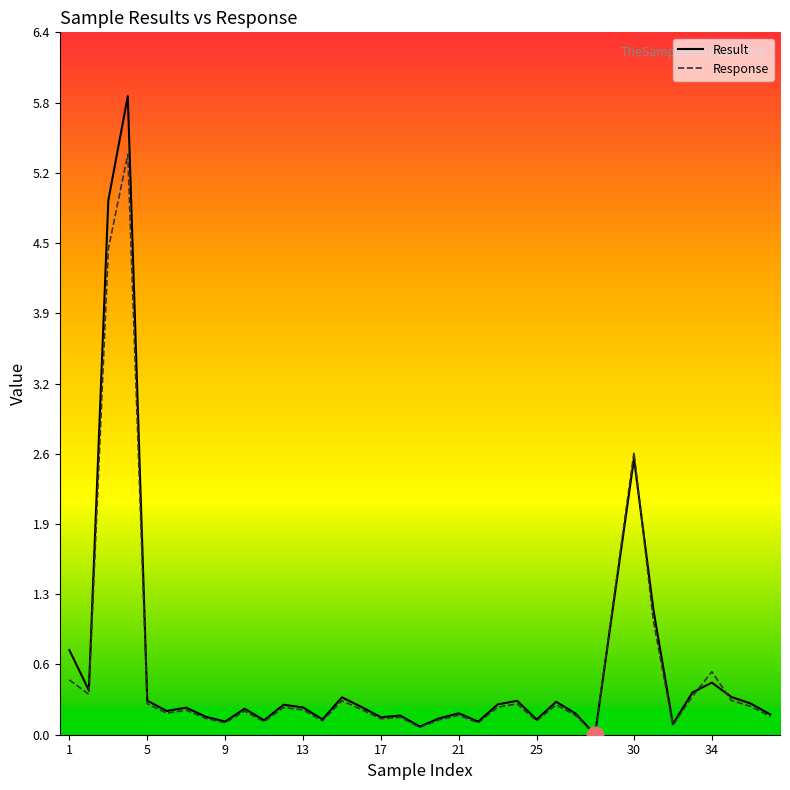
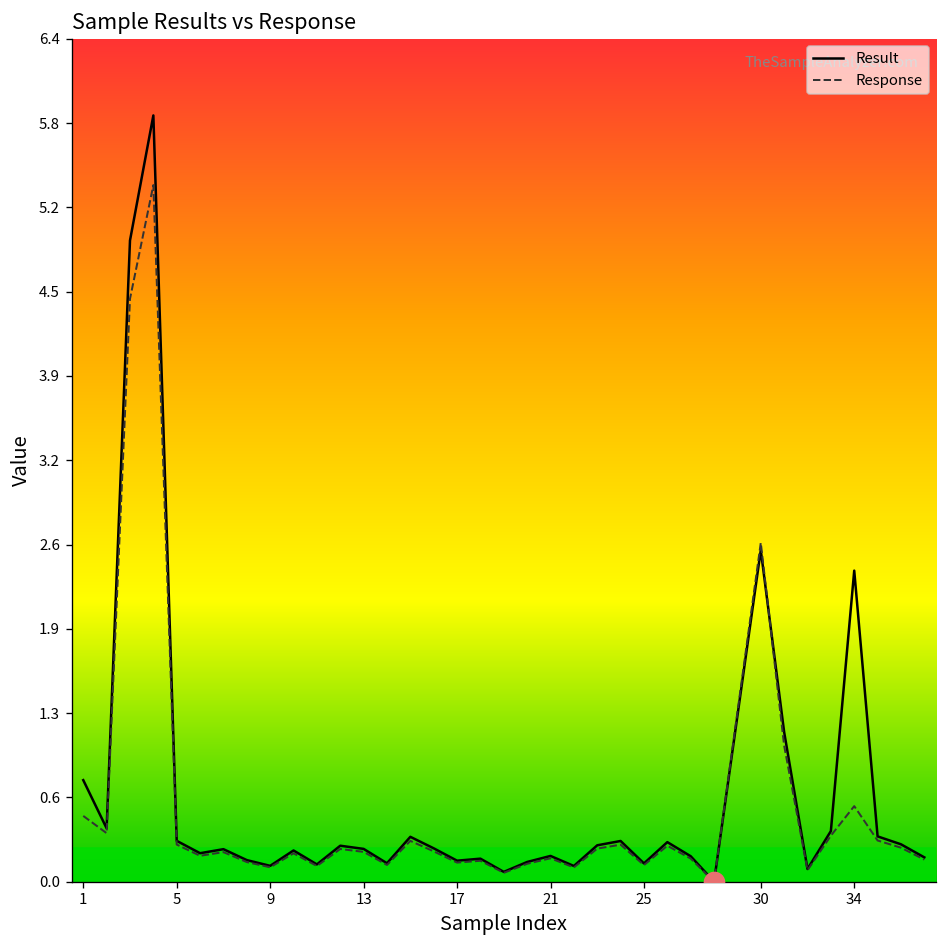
Result, 34: 0.48 -> 2.38
